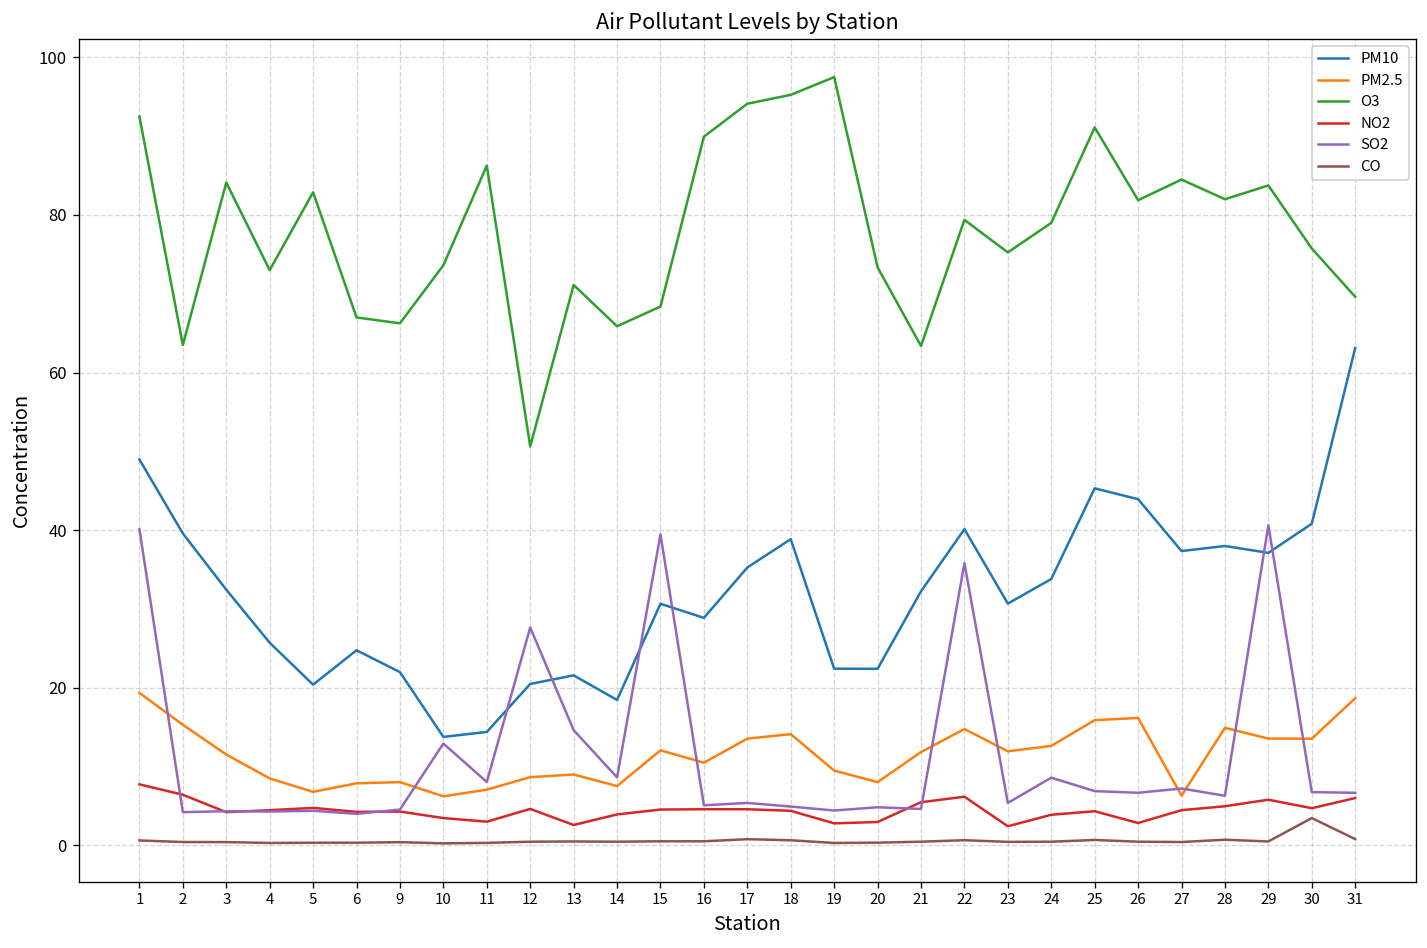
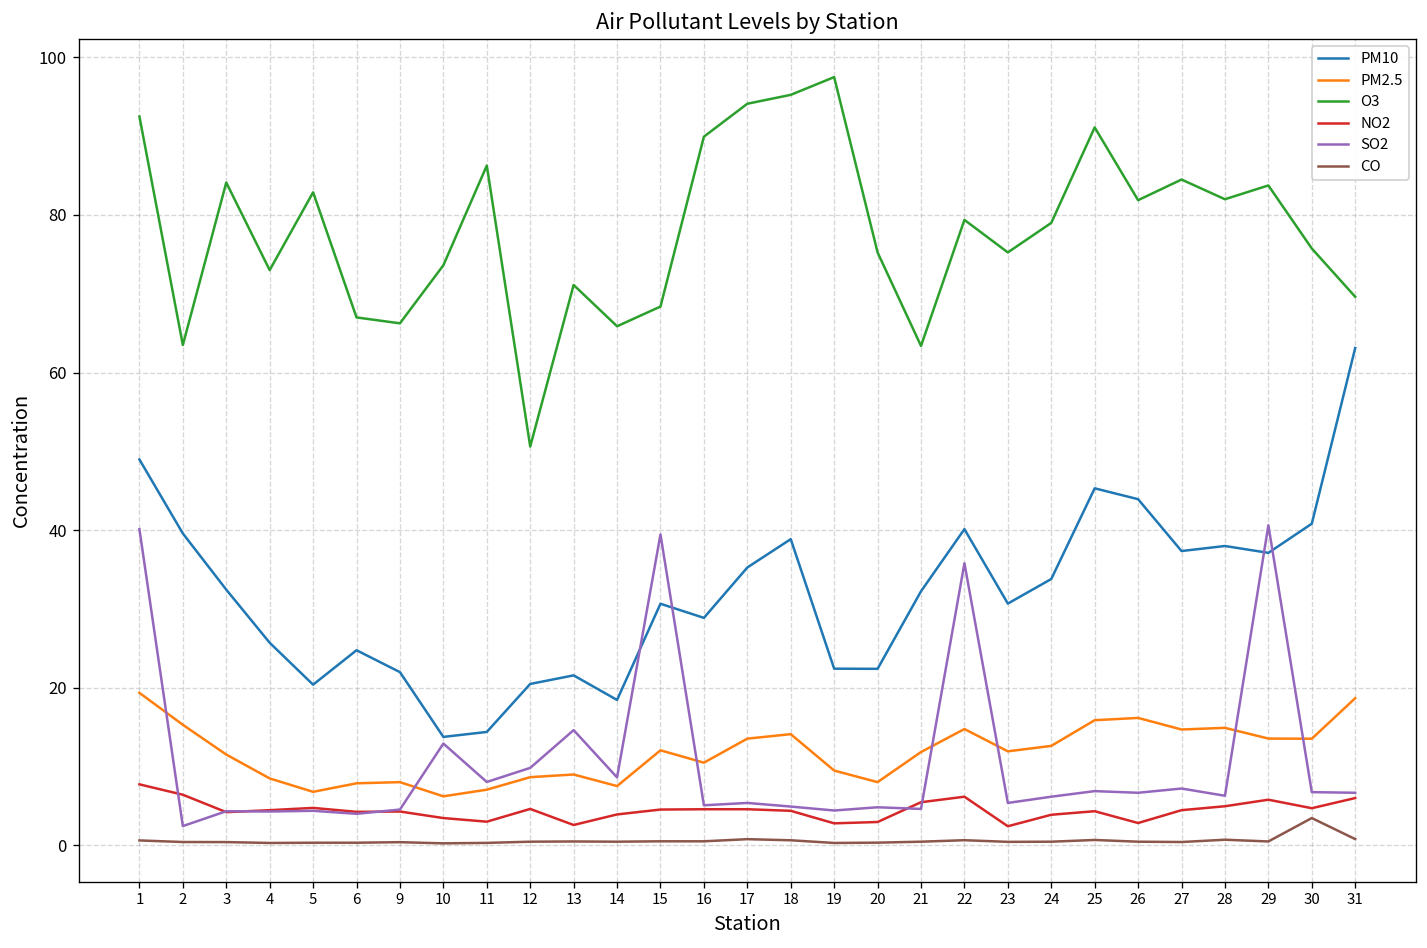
SO2, 2: 4 -> 2
SO2, 12: 28 -> 10
O3, 20: 73 -> 75
SO2, 24: 9 -> 6
PM2.5, 27: 6 -> 15
